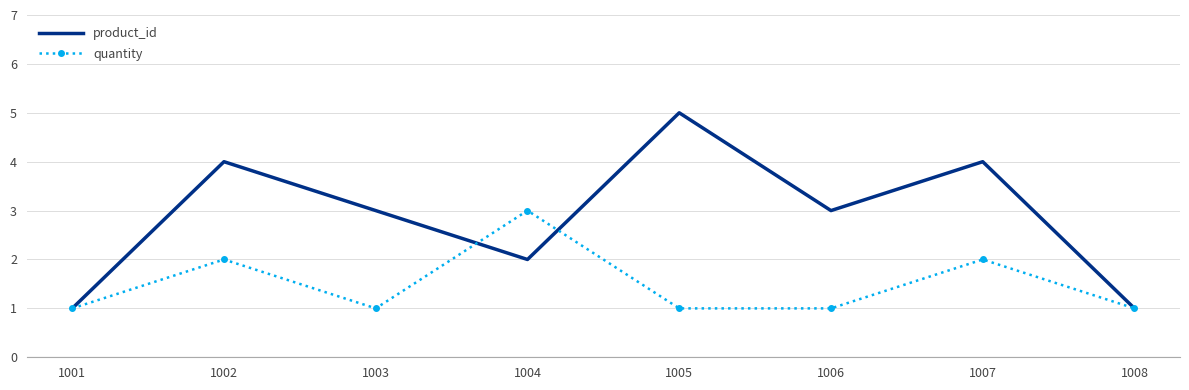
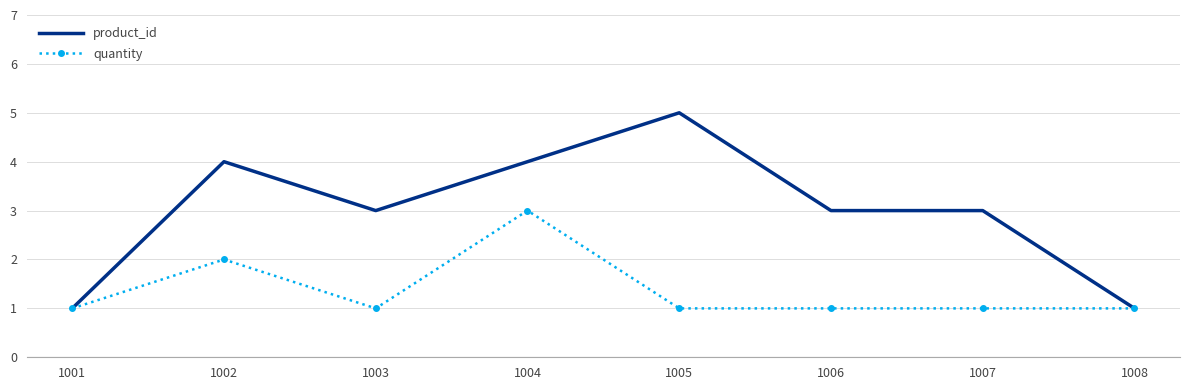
product_id, 1004: 2 -> 4
product_id, 1007: 4 -> 3
quantity, 1007: 2 -> 1
